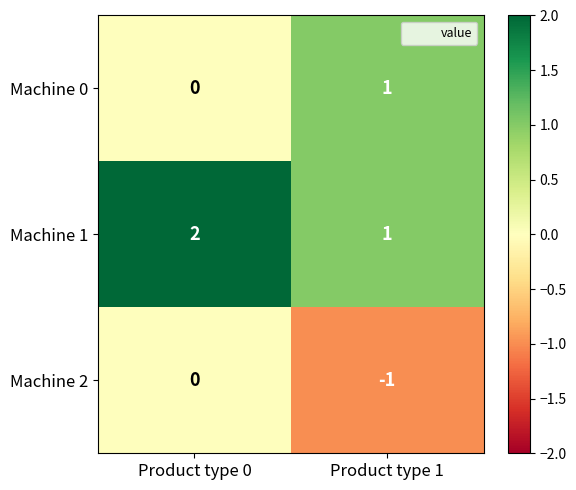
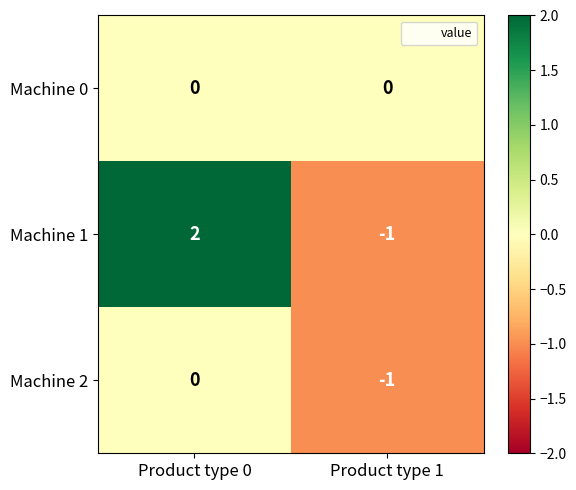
Machine 0, Product type 1: 1 -> 0
Machine 1, Product type 1: 1 -> -1
